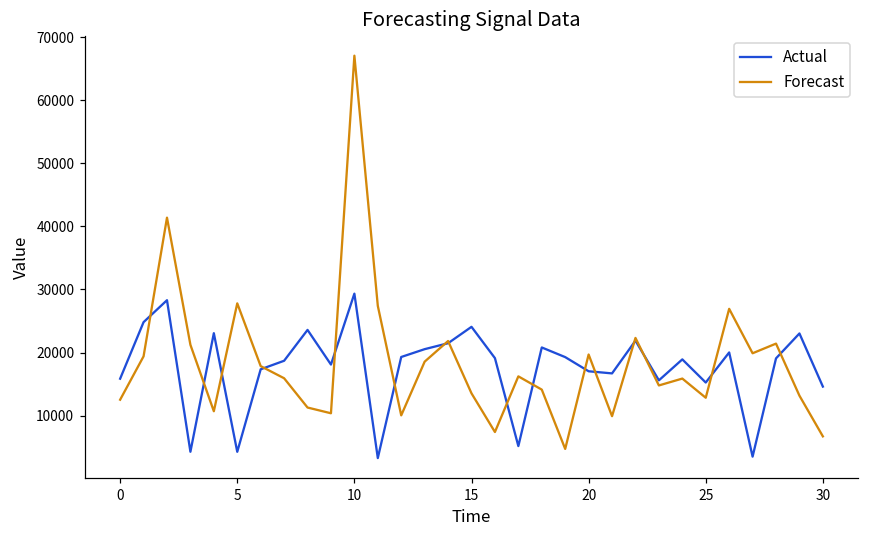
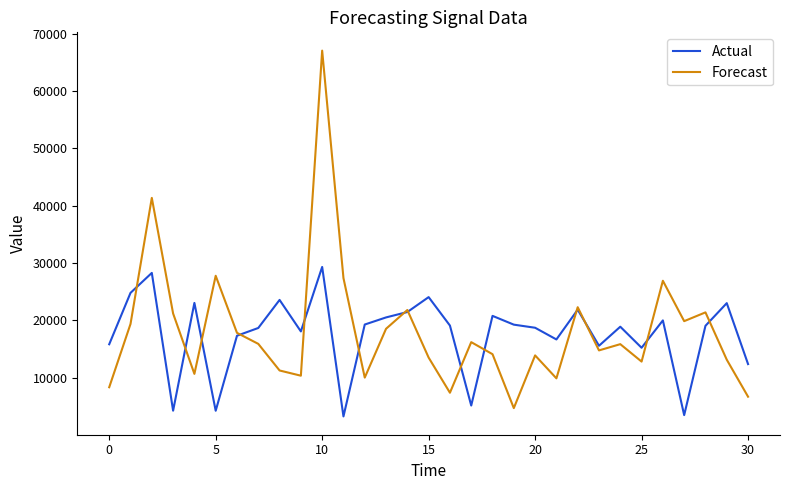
Forecast, 0: 13000 -> 8000
Actual, 20: 17000 -> 19000
Forecast, 20: 20000 -> 14000
Actual, 30: 15000 -> 12000
